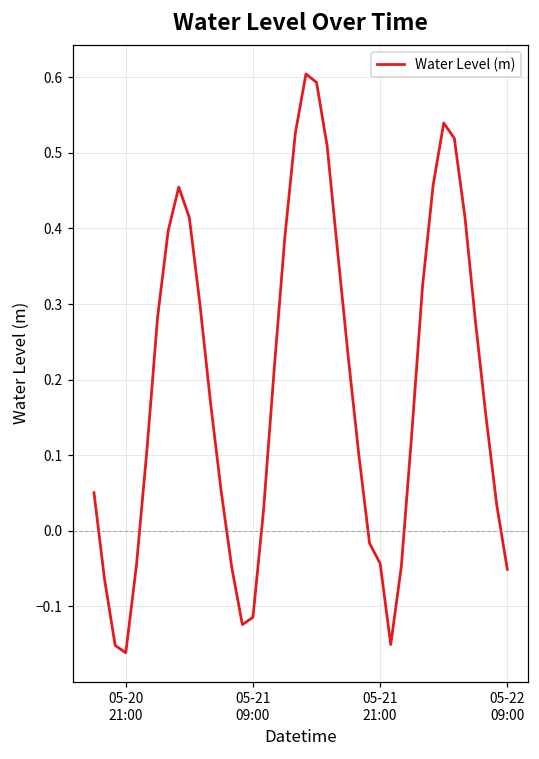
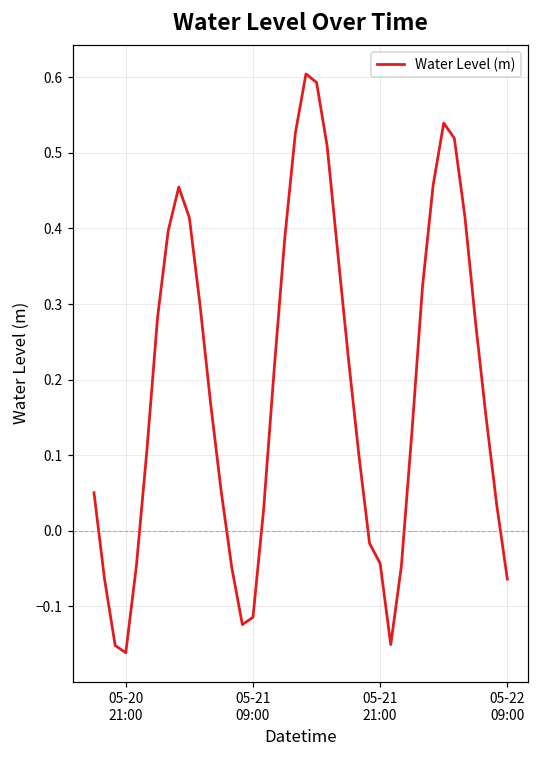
05-22 09:00: -0.05 -> -0.06
